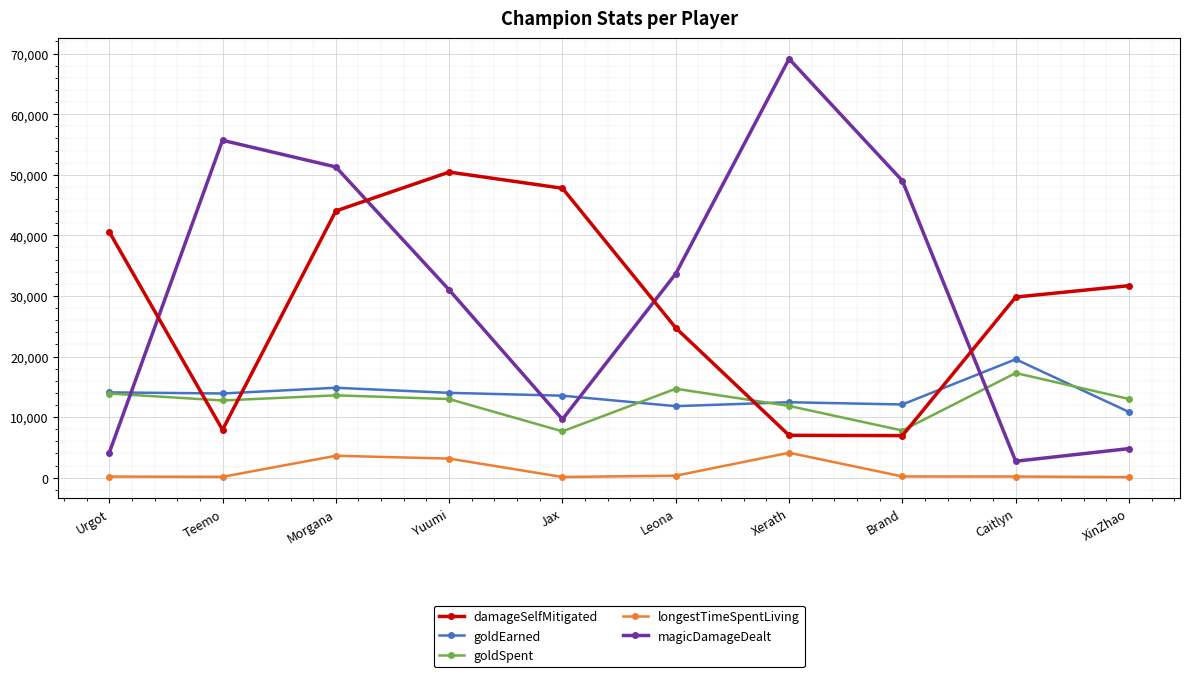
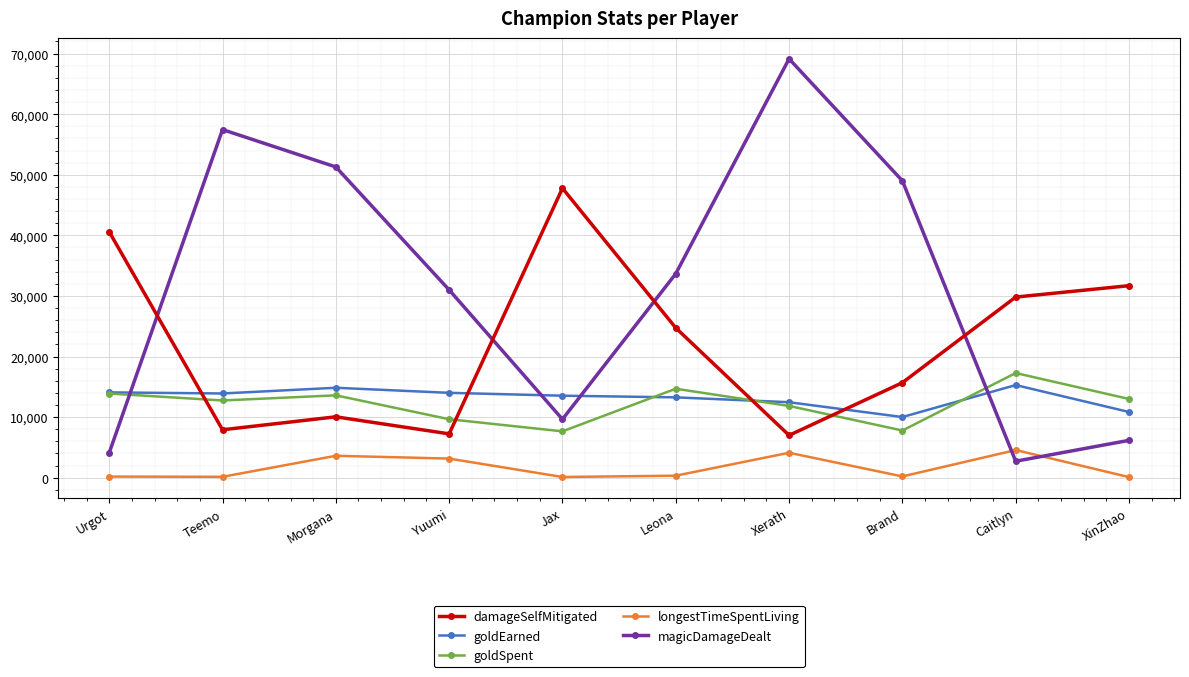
magicDamageDealt, Teemo: 56,000 -> 57,000
damageSelfMitigated, Morgana: 44,000 -> 10,000
damageSelfMitigated, Yuumi: 50,000 -> 7,000
goldSpent, Yuumi: 13,000 -> 10,000
goldEarned, Leona: 12,000 -> 13,000
damageSelfMitigated, Brand: 7,000 -> 16,000
goldEarned, Brand: 12,000 -> 10,000
goldEarned, Caitlyn: 20,000 -> 15,000
longestTimeSpentLiving, Caitlyn: 0 -> 5,000
magicDamageDealt, XinZhao: 5,000 -> 6,000
